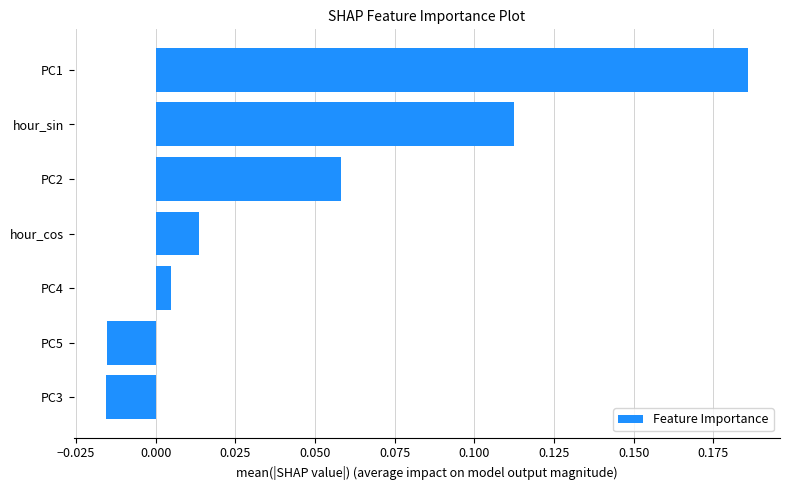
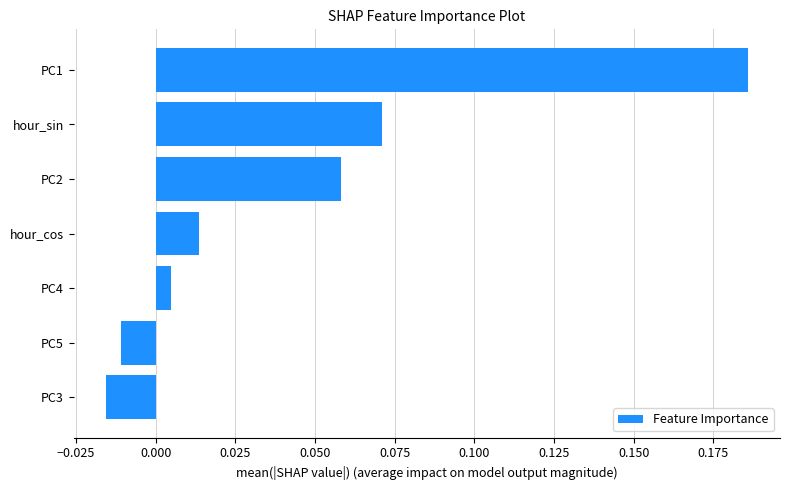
hour_sin: 0.113 -> 0.071
PC5: -0.015 -> -0.011
